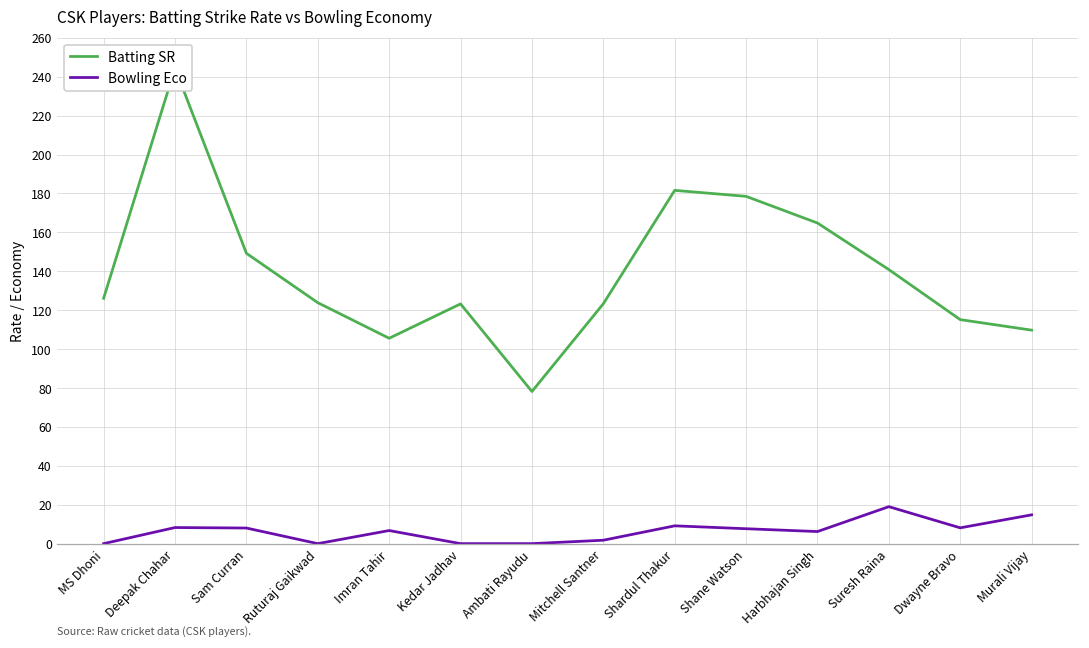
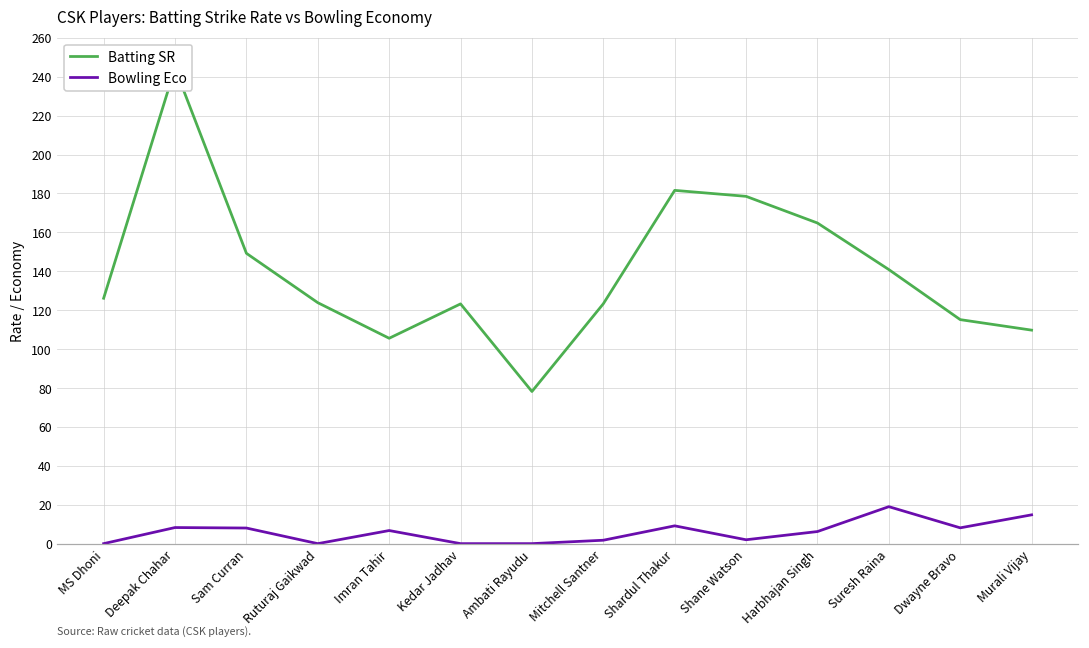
Bowling Eco, Shane Watson: 8 -> 2
